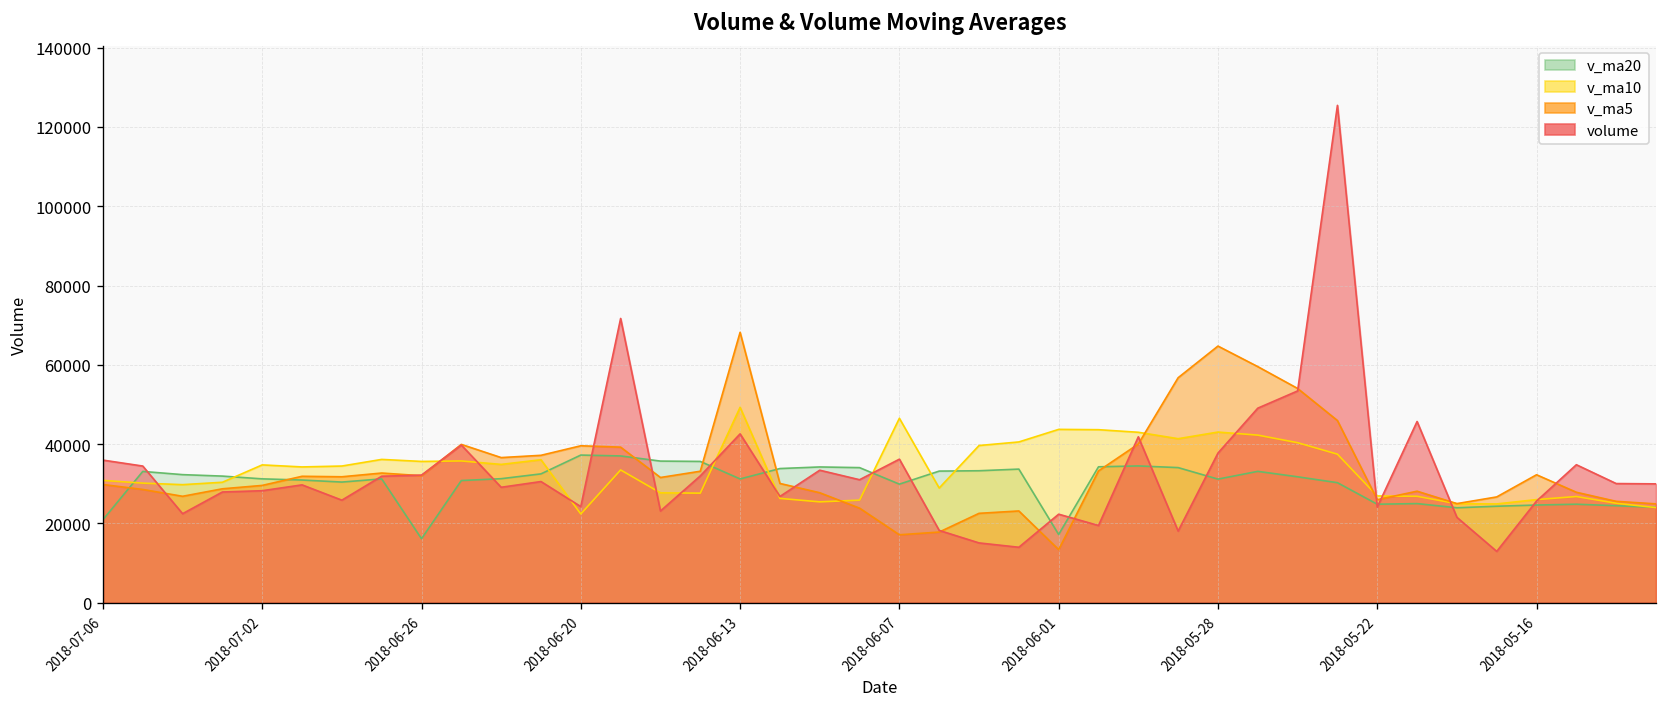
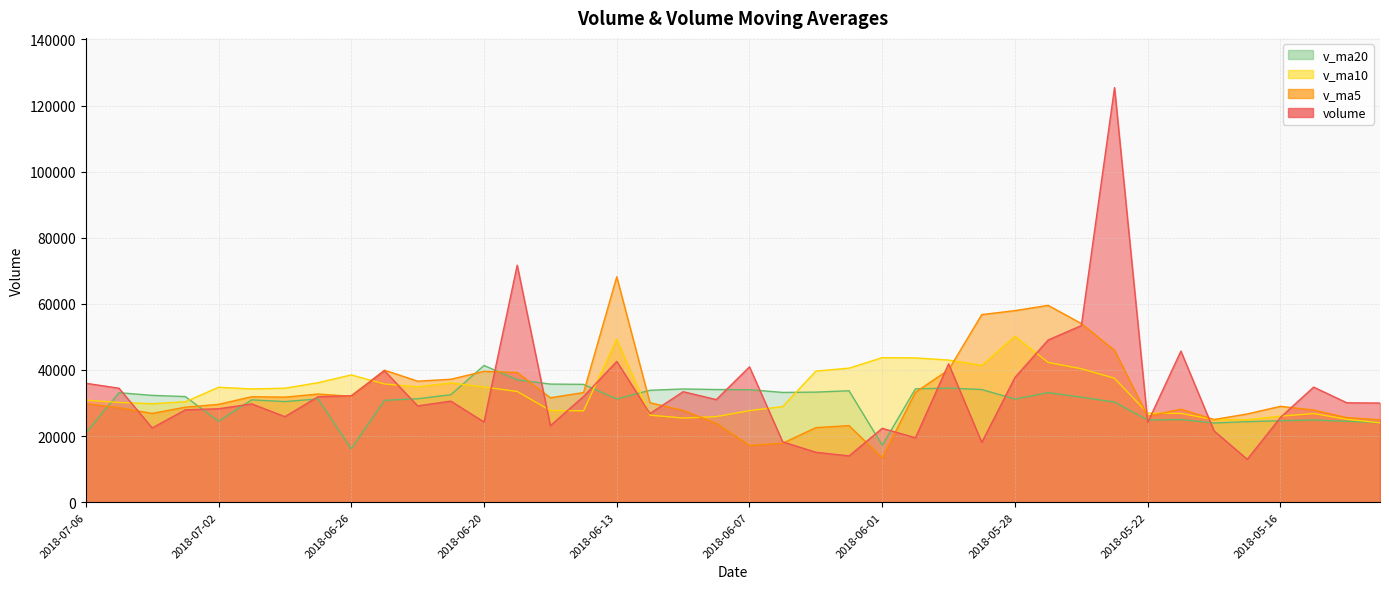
v_ma20, 2018-07-02: 31000 -> 25000
v_ma10, 2018-06-26: 36000 -> 39000
v_ma20, 2018-06-20: 37000 -> 41000
v_ma10, 2018-06-20: 22000 -> 35000
v_ma20, 2018-06-07: 30000 -> 34000
v_ma10, 2018-06-07: 47000 -> 28000
volume, 2018-06-07: 36000 -> 41000
v_ma10, 2018-05-28: 43000 -> 50000
v_ma5, 2018-05-28: 65000 -> 58000
v_ma5, 2018-05-16: 32000 -> 29000
